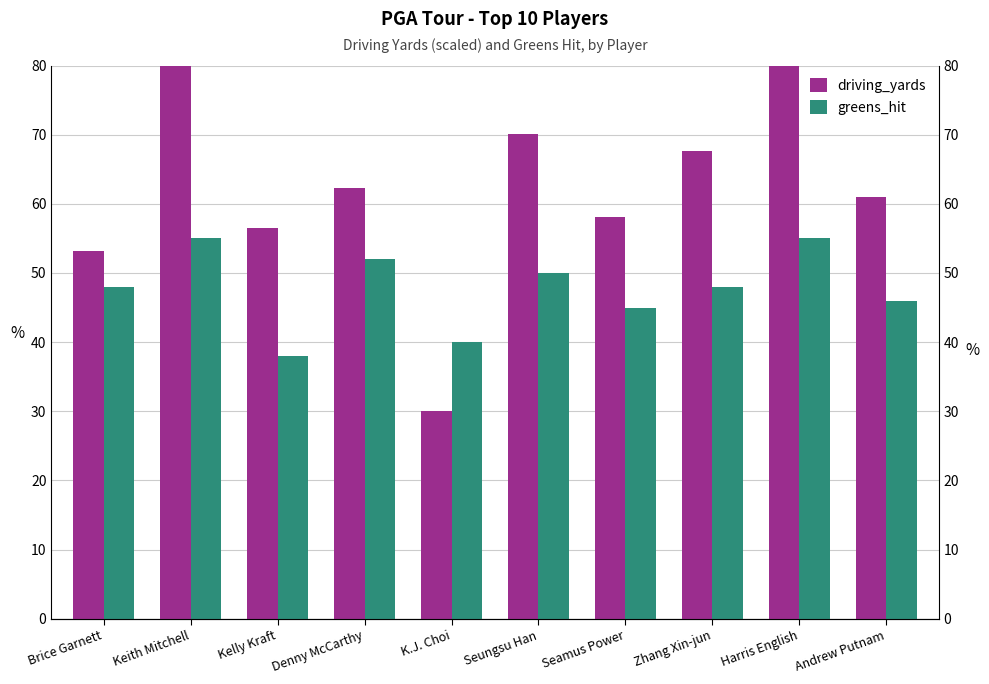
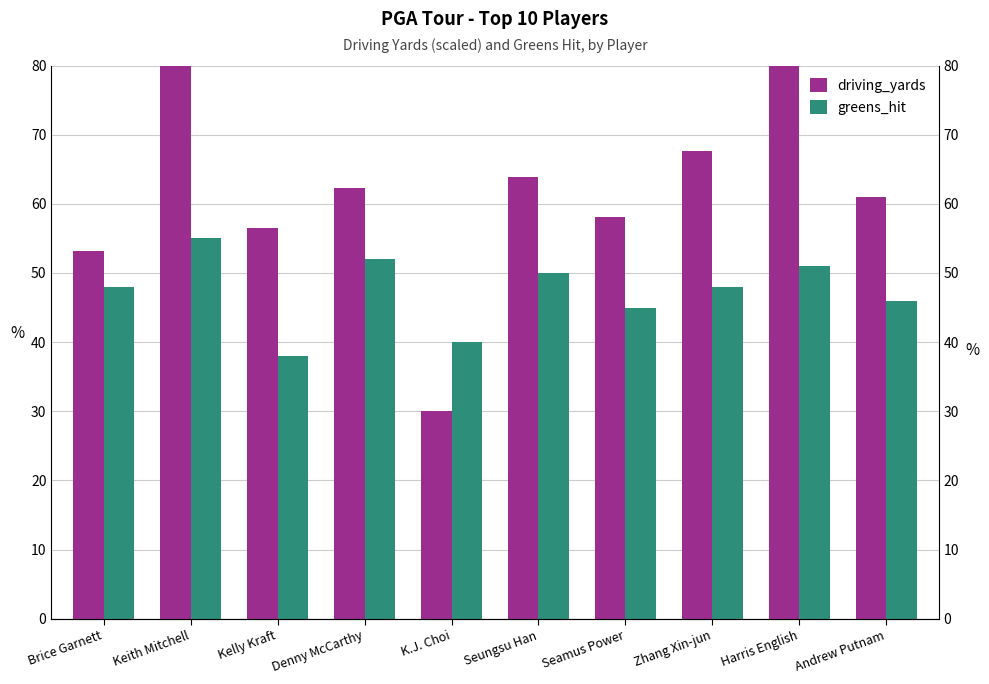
driving_yards, Seungsu Han: 70 -> 64
greens_hit, Harris English: 55 -> 51
